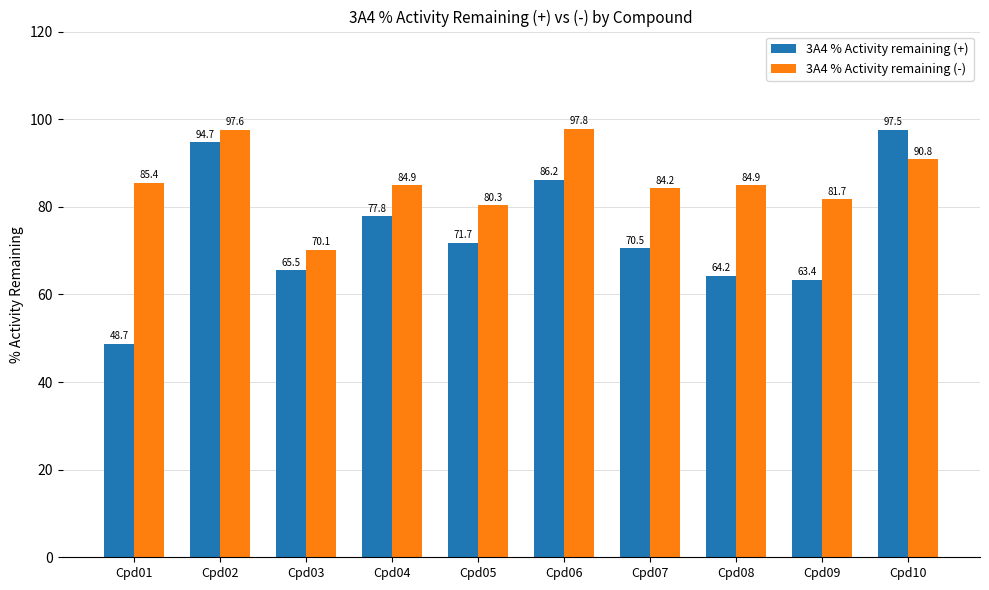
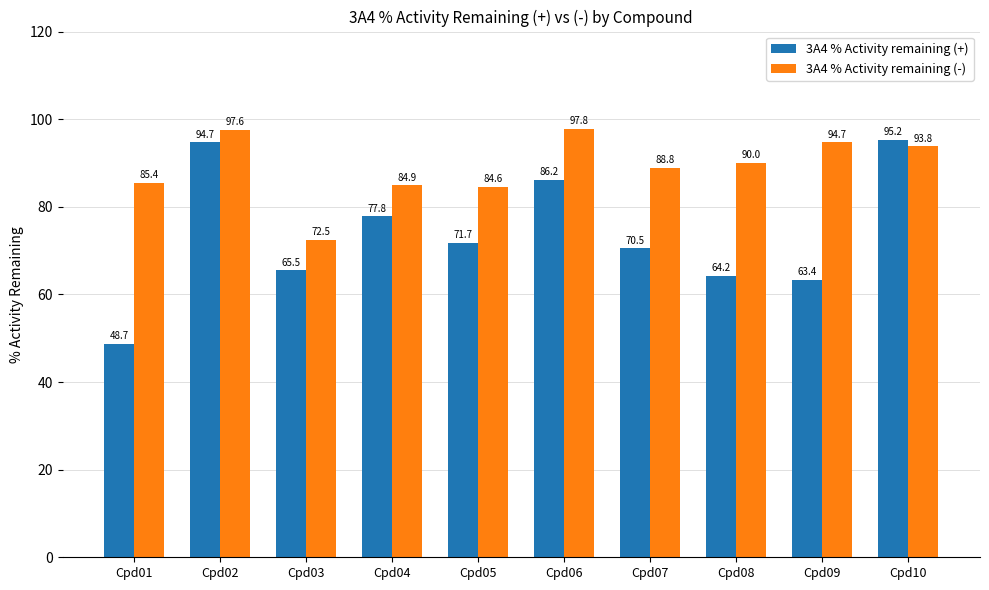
3A4 % Activity remaining (-), Cpd03: 70.1 -> 72.5
3A4 % Activity remaining (-), Cpd05: 80.3 -> 84.6
3A4 % Activity remaining (-), Cpd07: 84.2 -> 88.8
3A4 % Activity remaining (-), Cpd08: 84.9 -> 90.0
3A4 % Activity remaining (-), Cpd09: 81.7 -> 94.7
3A4 % Activity remaining (+), Cpd10: 97.5 -> 95.2
3A4 % Activity remaining (-), Cpd10: 90.8 -> 93.8
